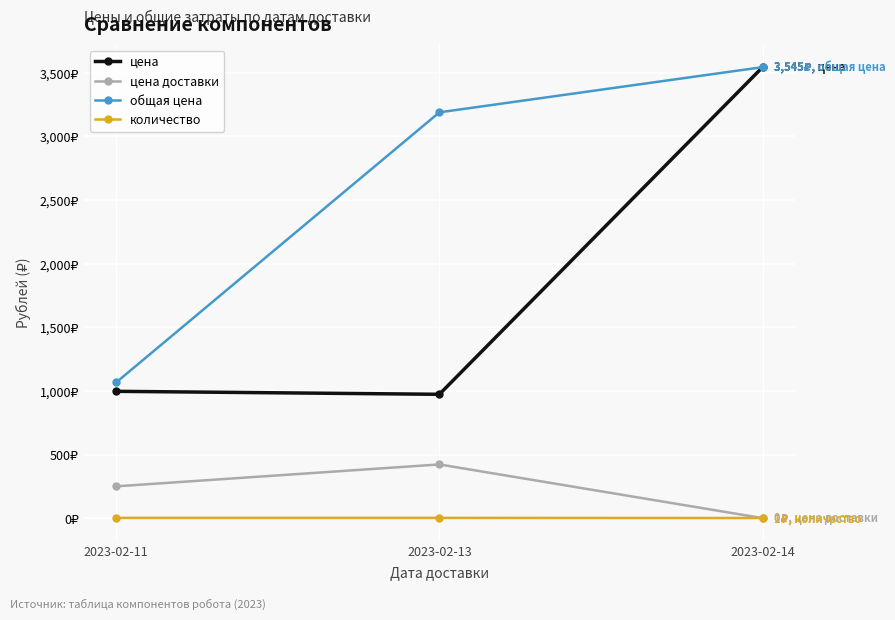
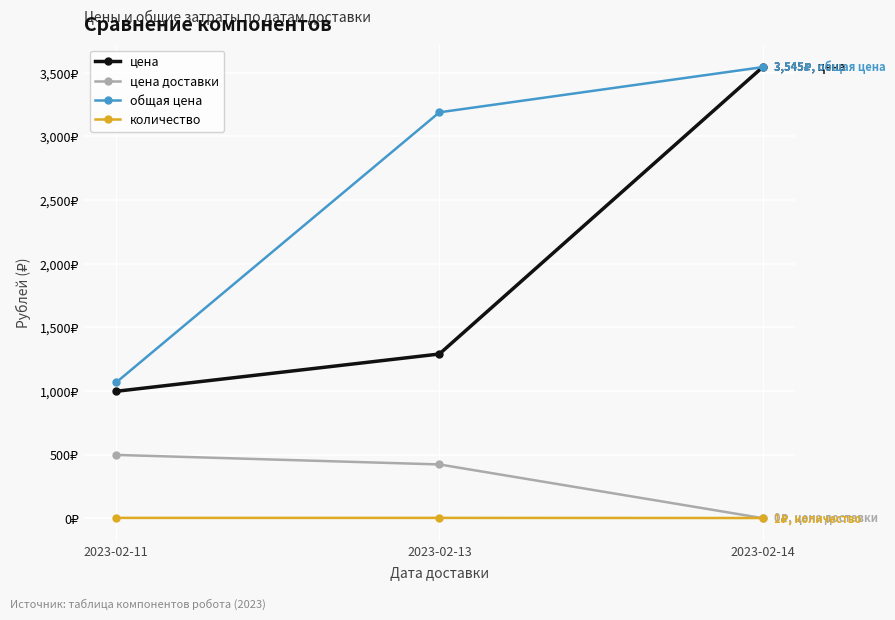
цена доставки, 2023-02-11: 250₽ -> 500₽
цена, 2023-02-13: 970₽ -> 1,290₽
